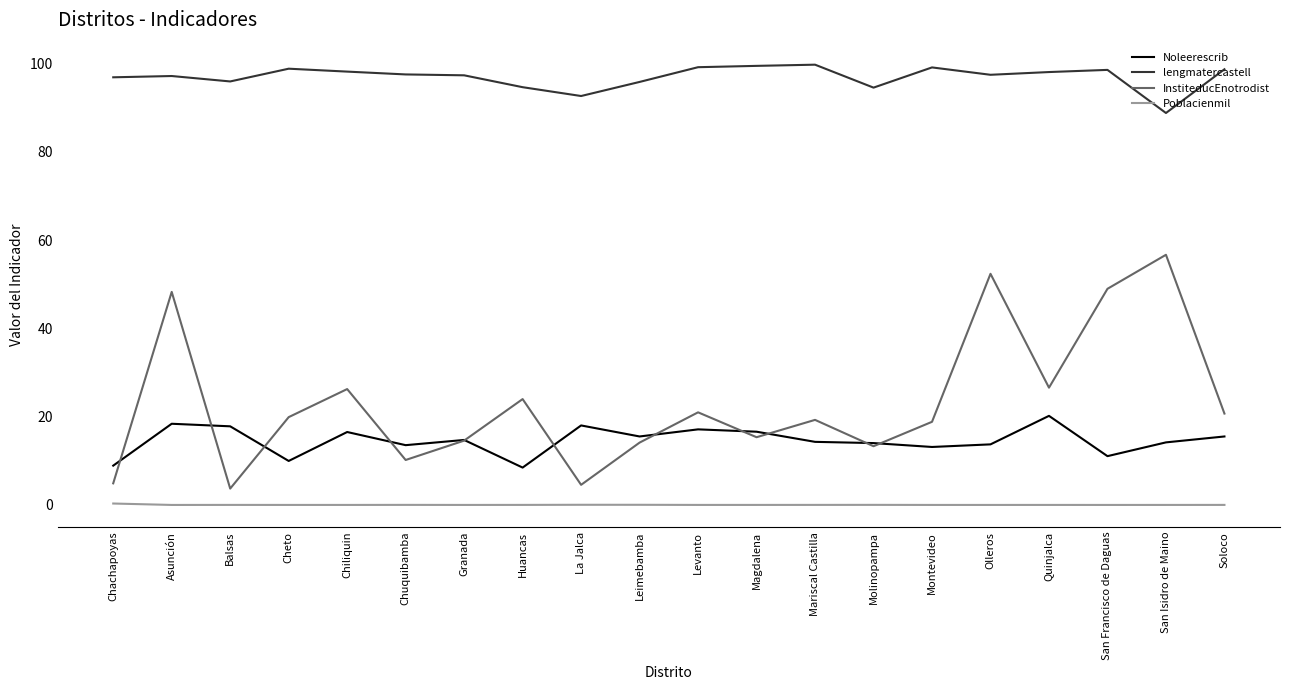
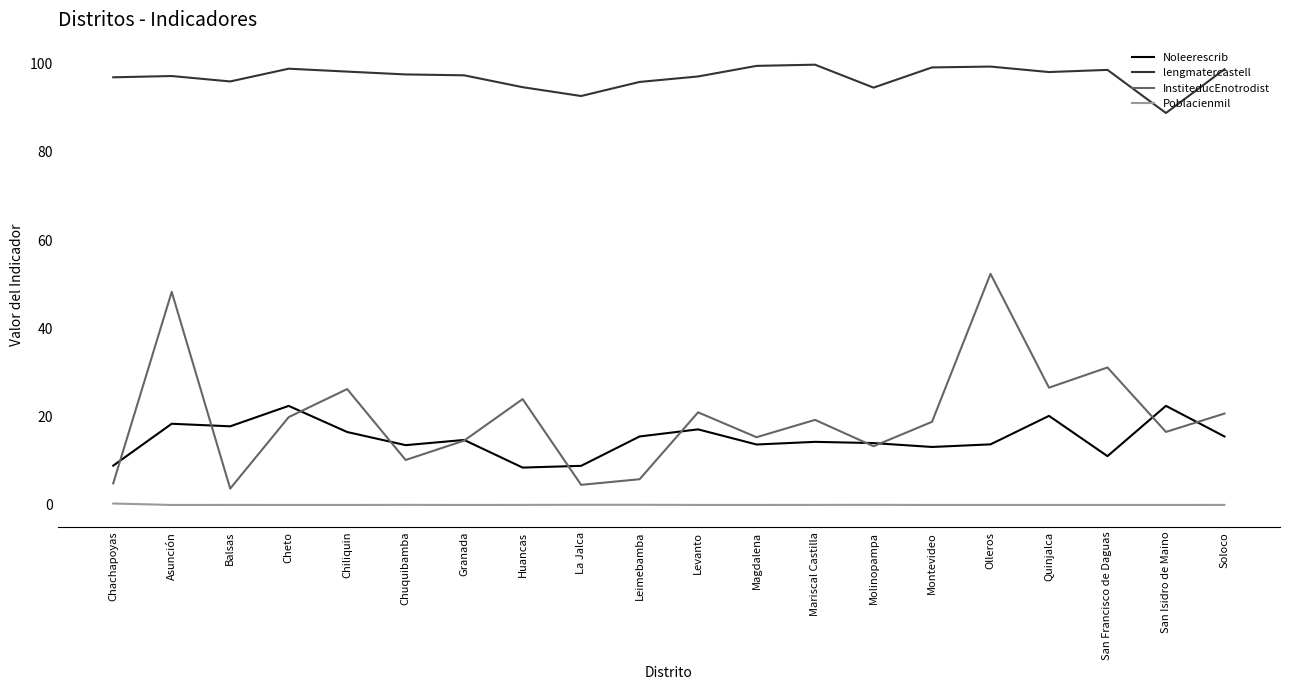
Noleerescrib, Cheto: 10 -> 22
Noleerescrib, La Jalca: 18 -> 9
InstiteducEnotrodist, Leimebamba: 14 -> 6
lengmatercastell, Levanto: 99 -> 97
Noleerescrib, Magdalena: 17 -> 14
lengmatercastell, Olleros: 97 -> 99
InstiteducEnotrodist, San Francisco de Daguas: 49 -> 31
Noleerescrib, San Isidro de Maino: 14 -> 22
InstiteducEnotrodist, San Isidro de Maino: 57 -> 17
